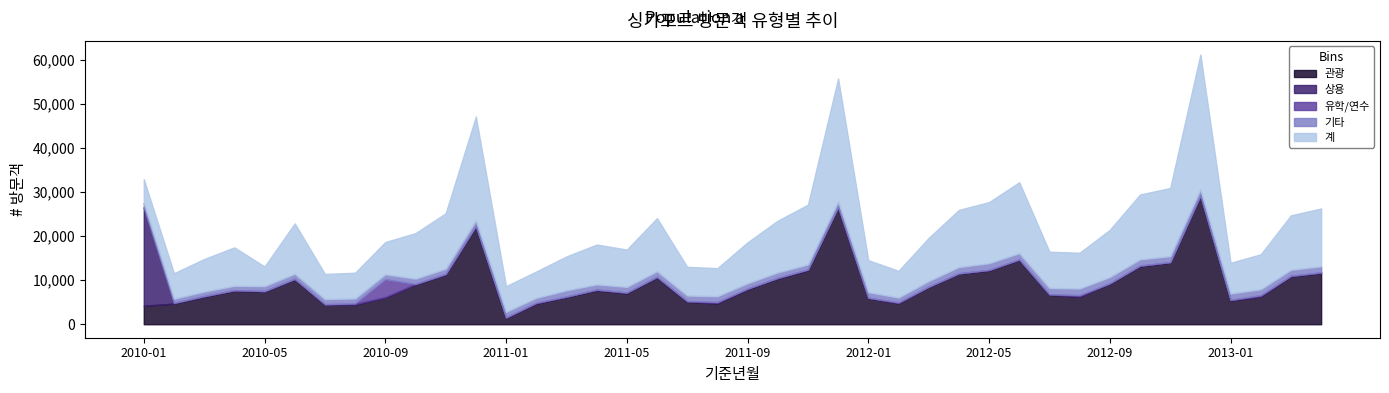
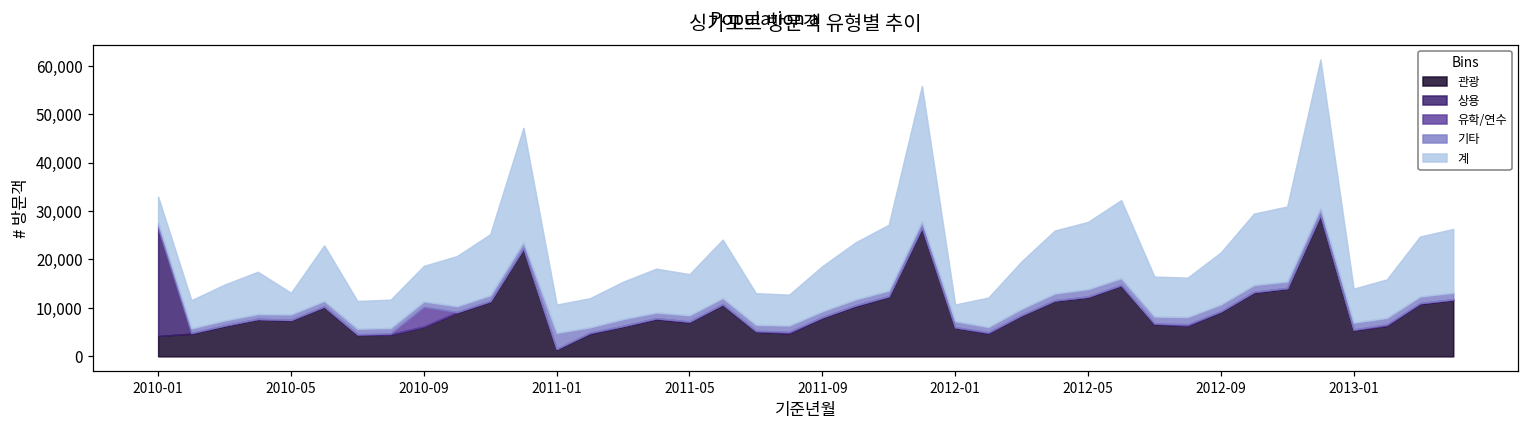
기타, 2011-01: 1,000 -> 3,000
계, 2012-01: 7,000 -> 3,000
